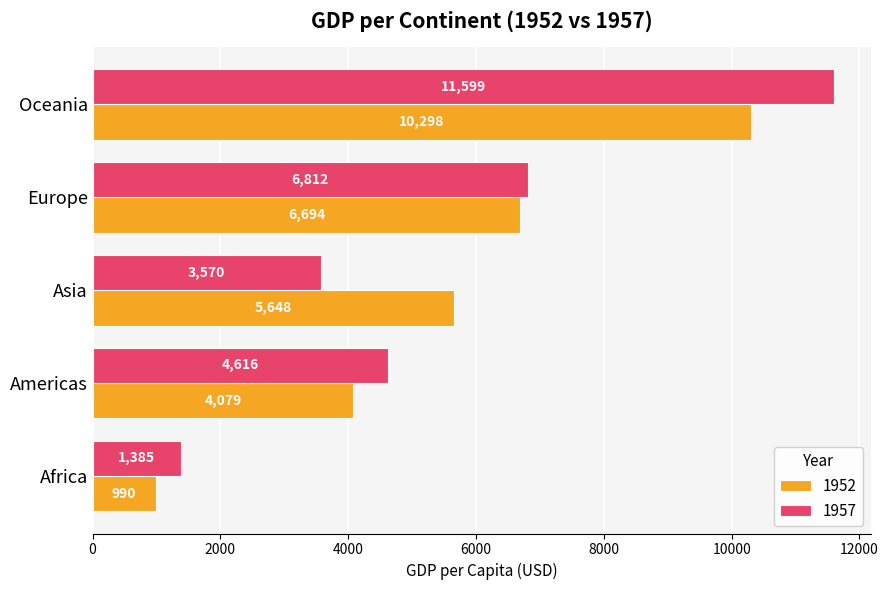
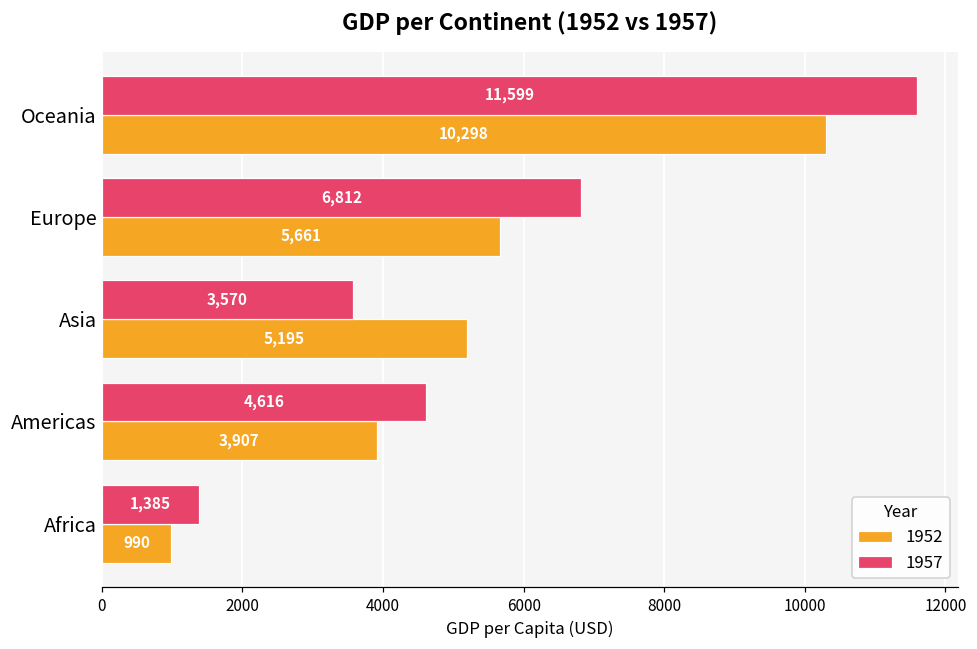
1952, Europe: 6,694 -> 5,661
1952, Asia: 5,648 -> 5,195
1952, Americas: 4,079 -> 3,907
